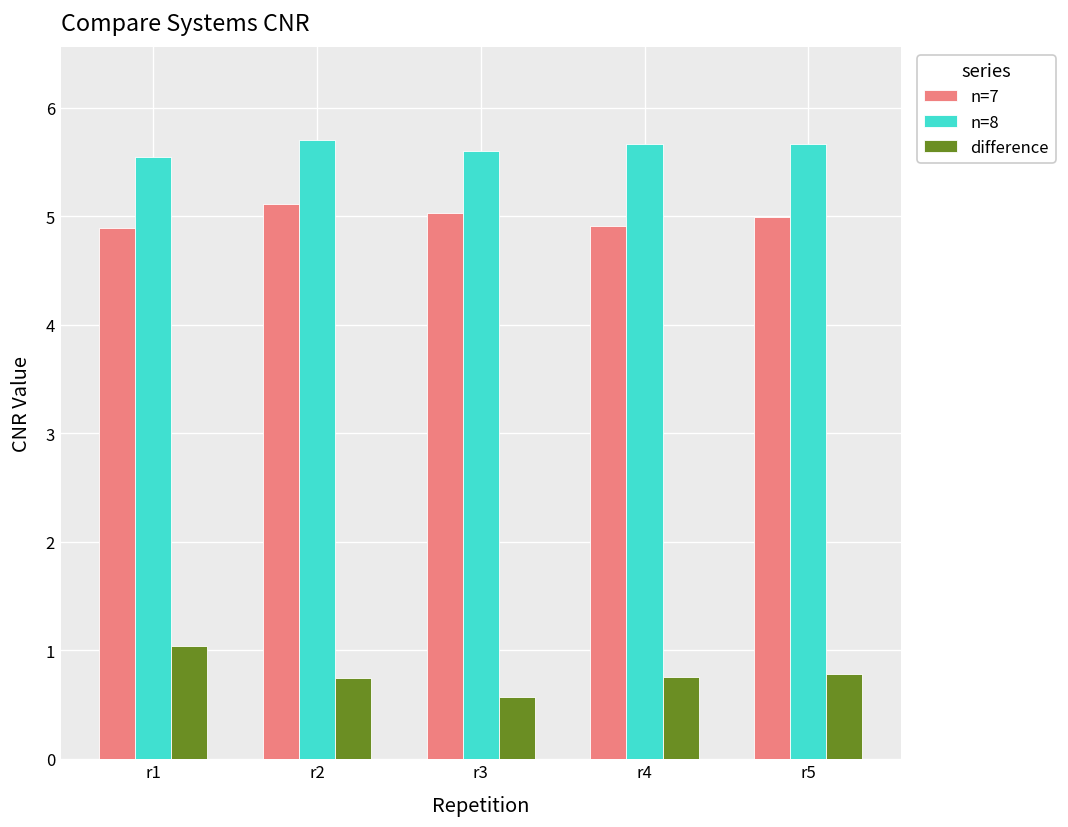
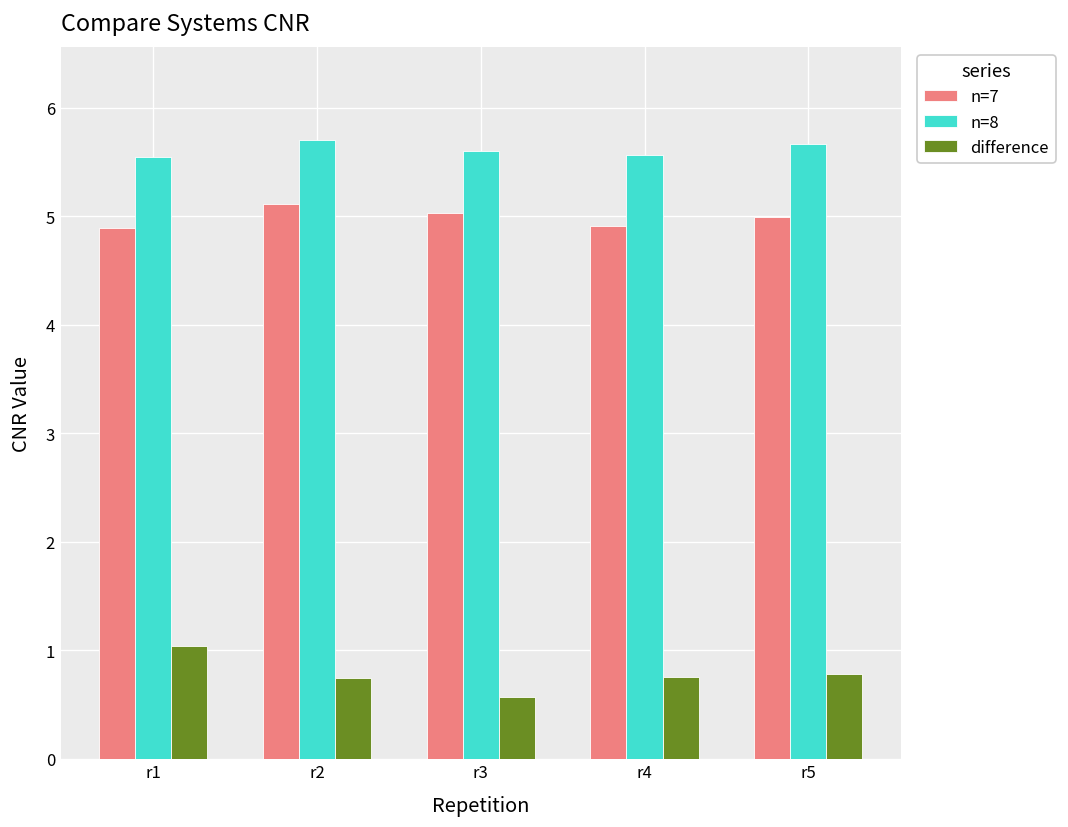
n=8, r4: 5.7 -> 5.6
